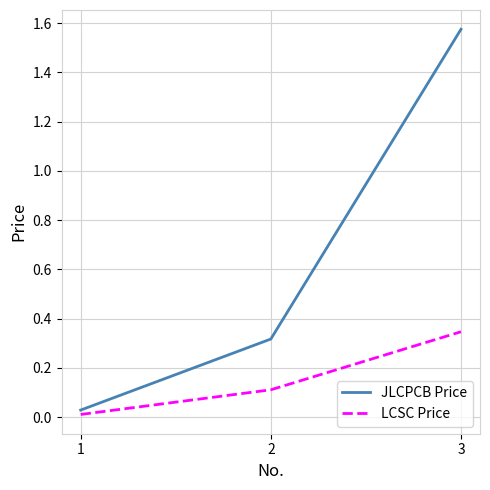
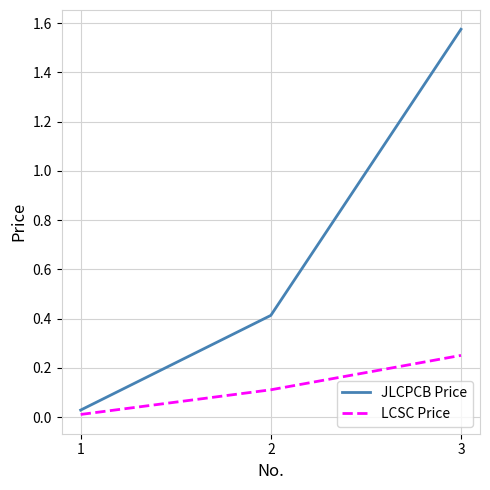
JLCPCB Price, 2: 0.32 -> 0.41
LCSC Price, 3: 0.35 -> 0.25
